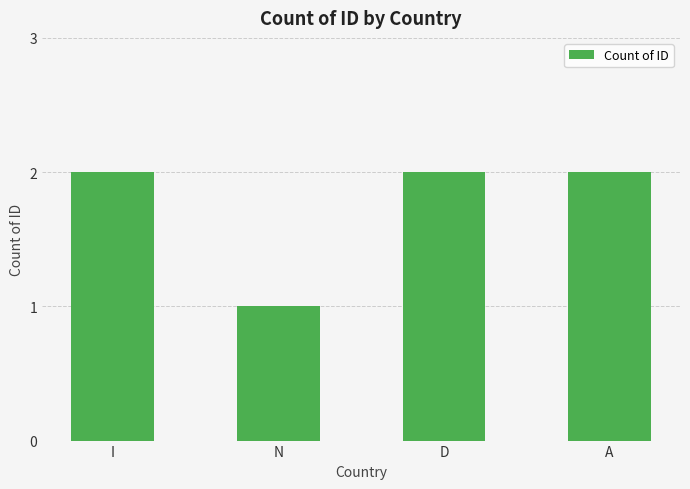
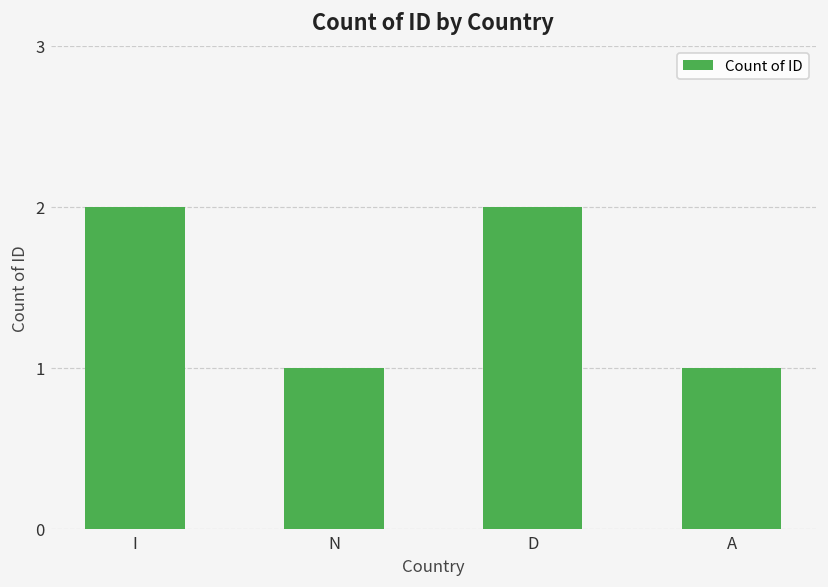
A: 2 -> 1
